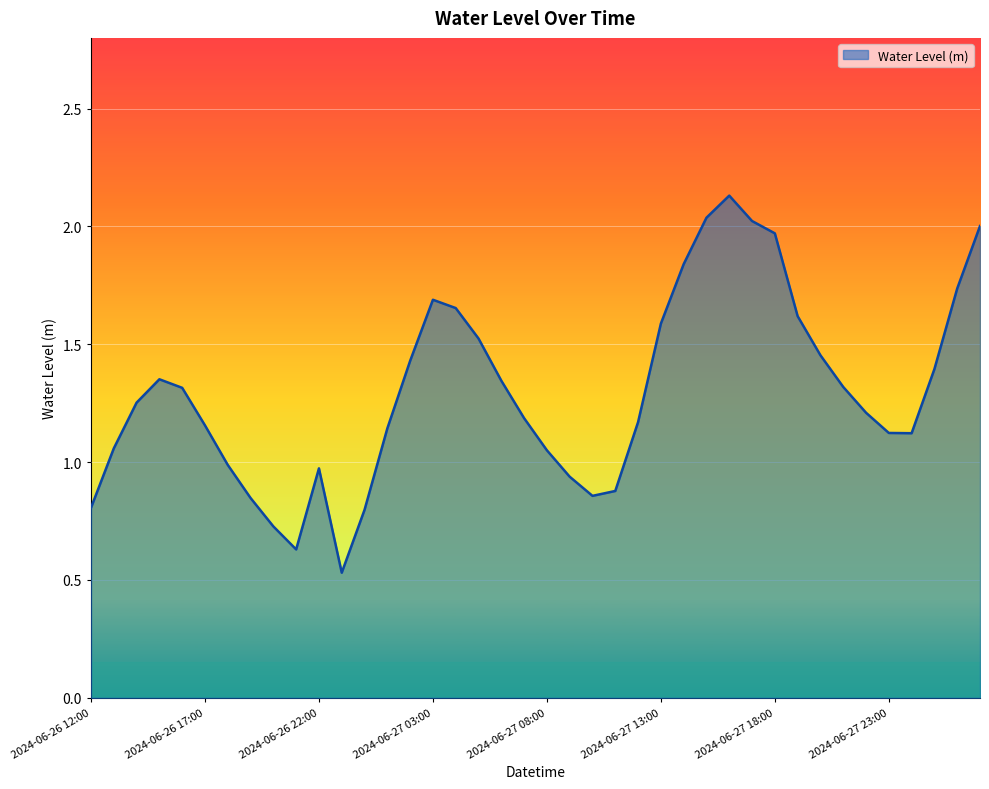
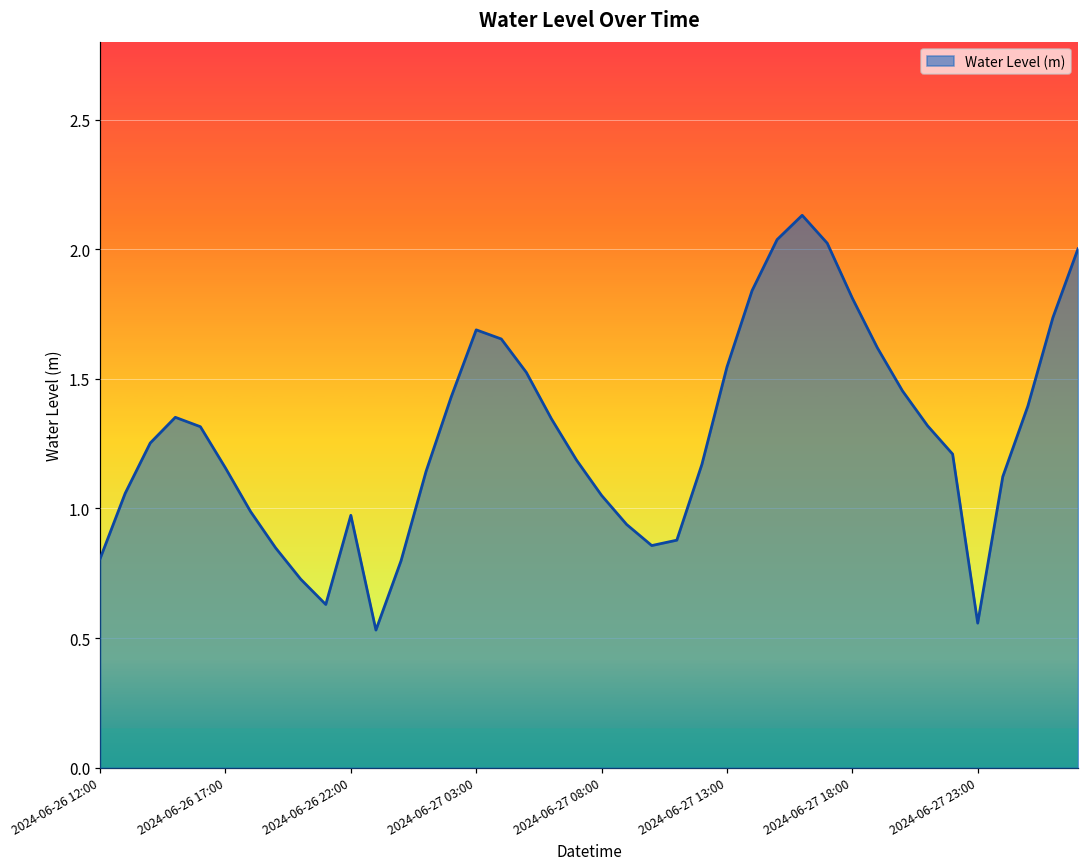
2024-06-27 13:00: 1.59 -> 1.55
2024-06-27 18:00: 1.97 -> 1.81
2024-06-27 23:00: 1.12 -> 0.56
